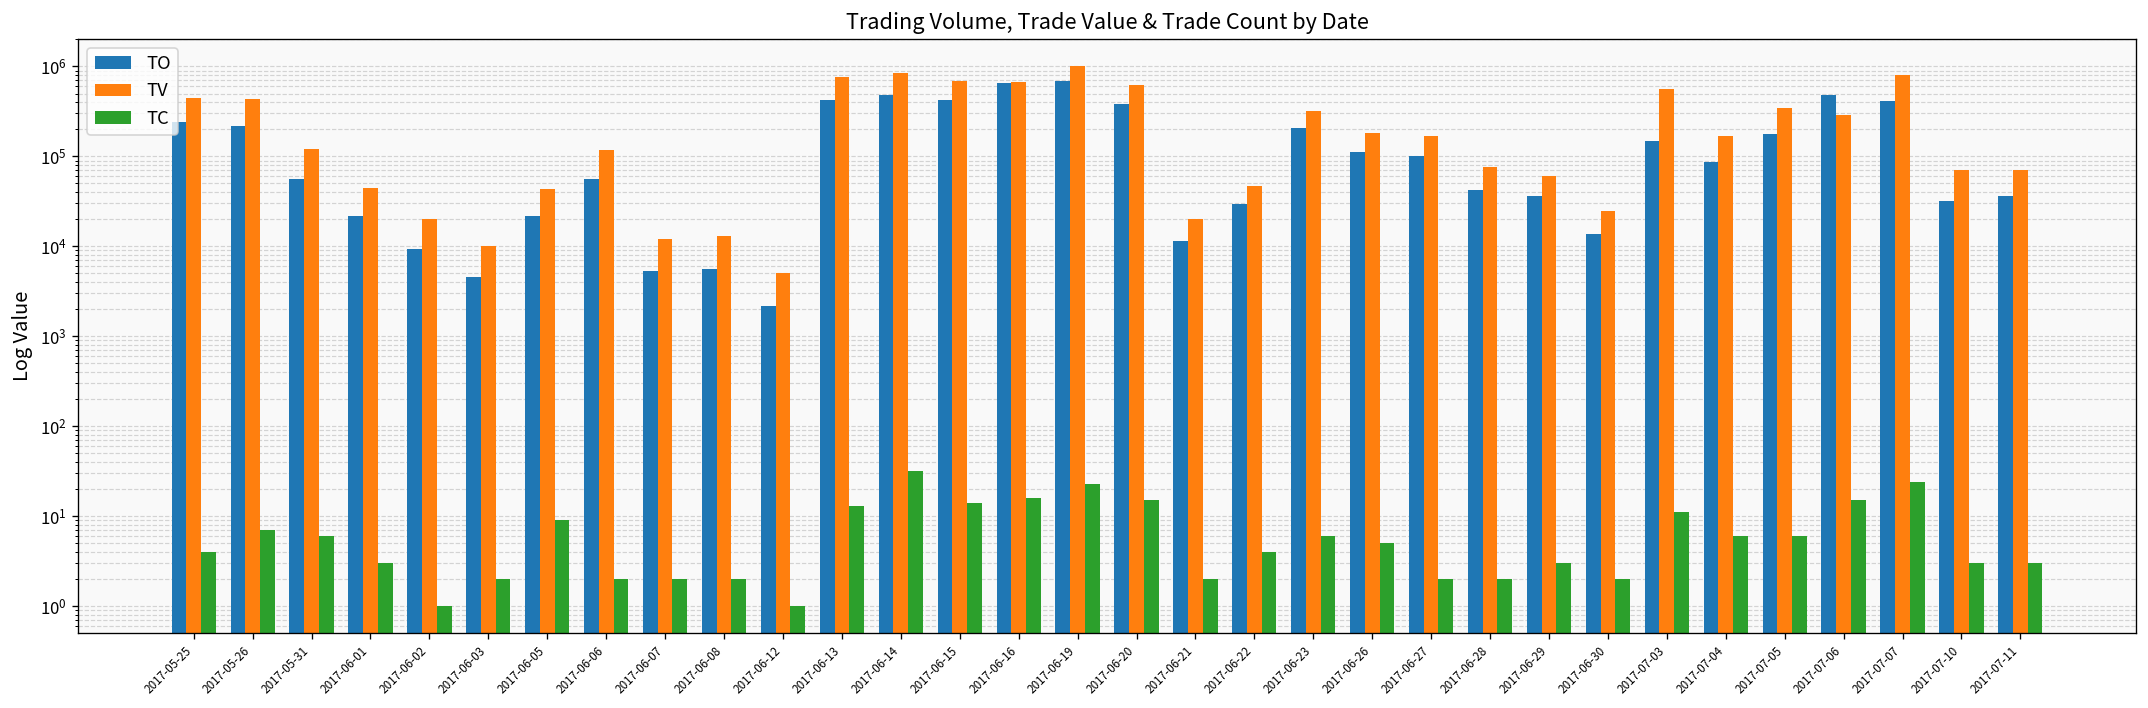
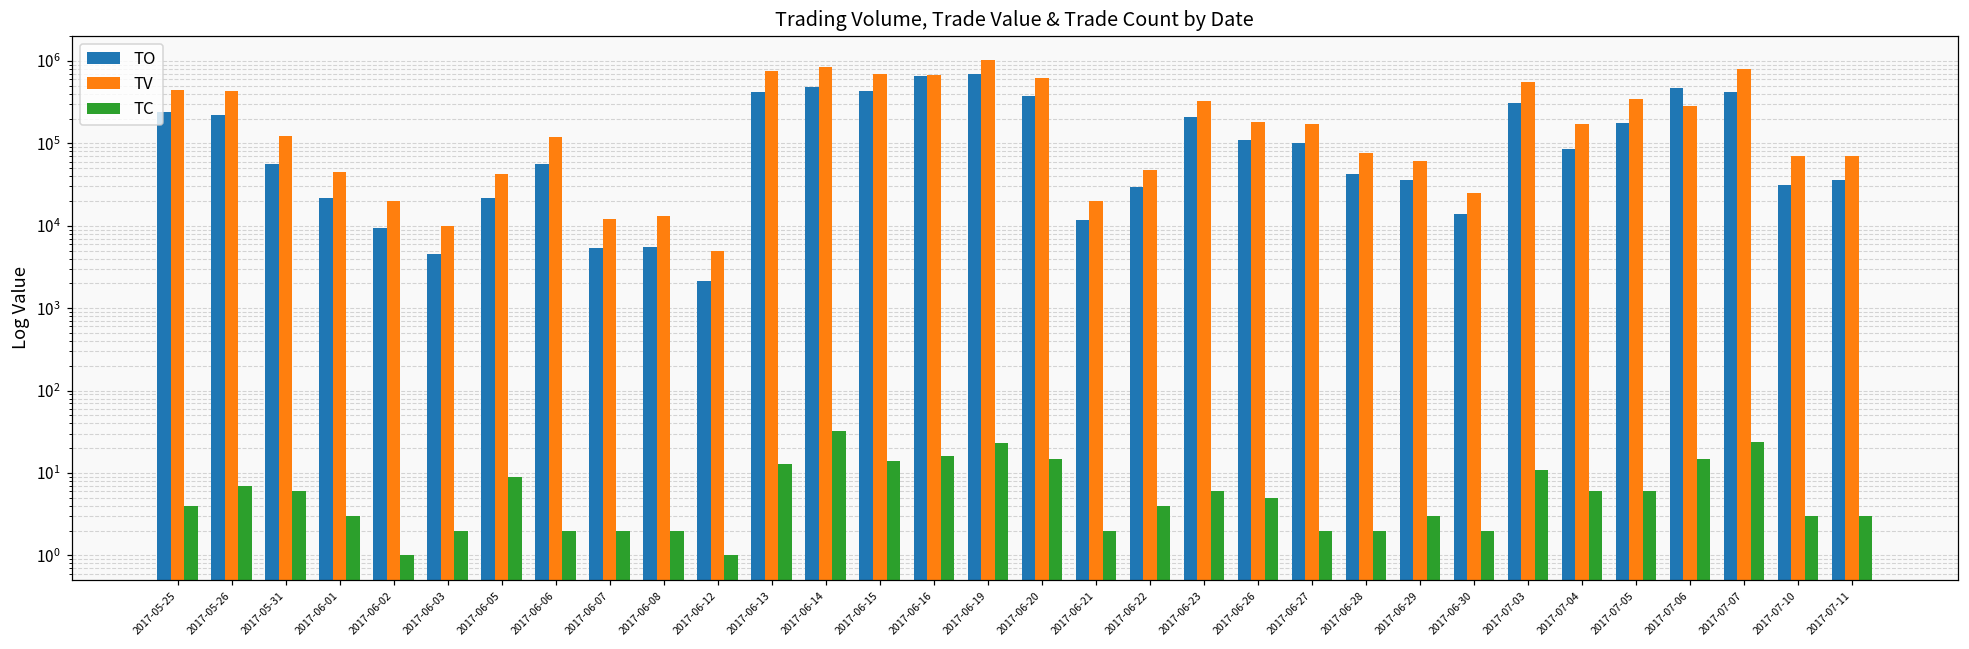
TO, 2017-07-03: 150000 -> 310000
